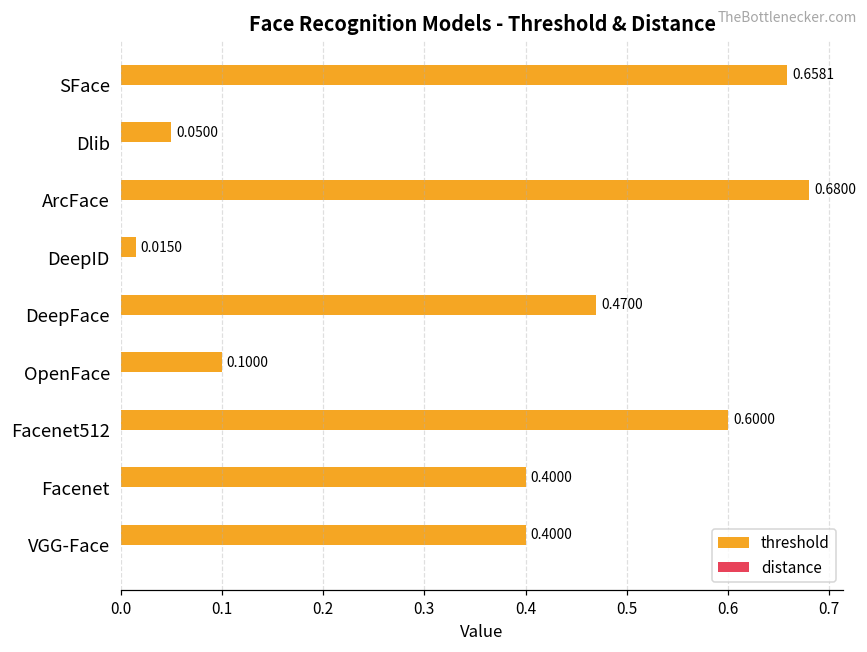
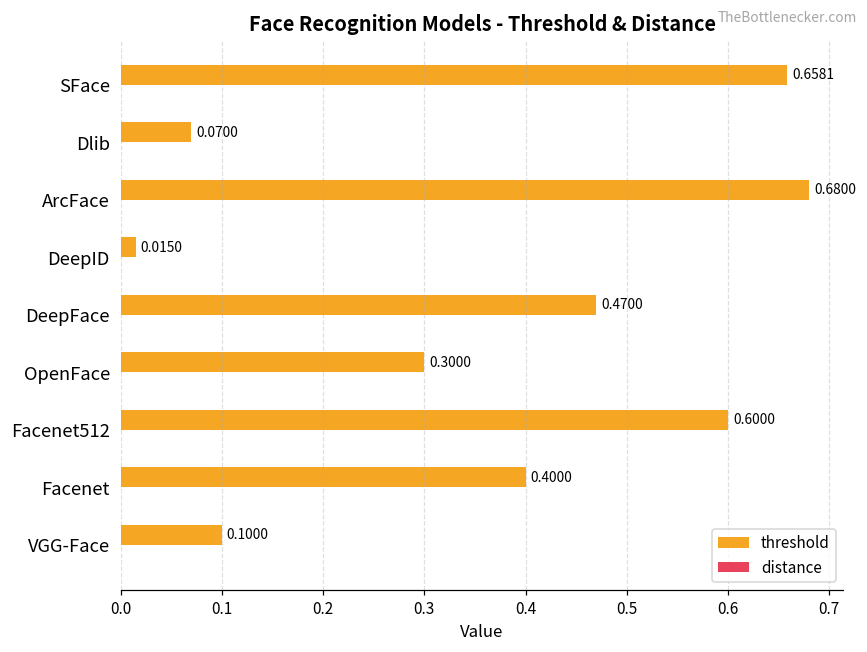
threshold, Dlib: 0.0500 -> 0.0700
threshold, OpenFace: 0.1000 -> 0.3000
threshold, VGG-Face: 0.4000 -> 0.1000
